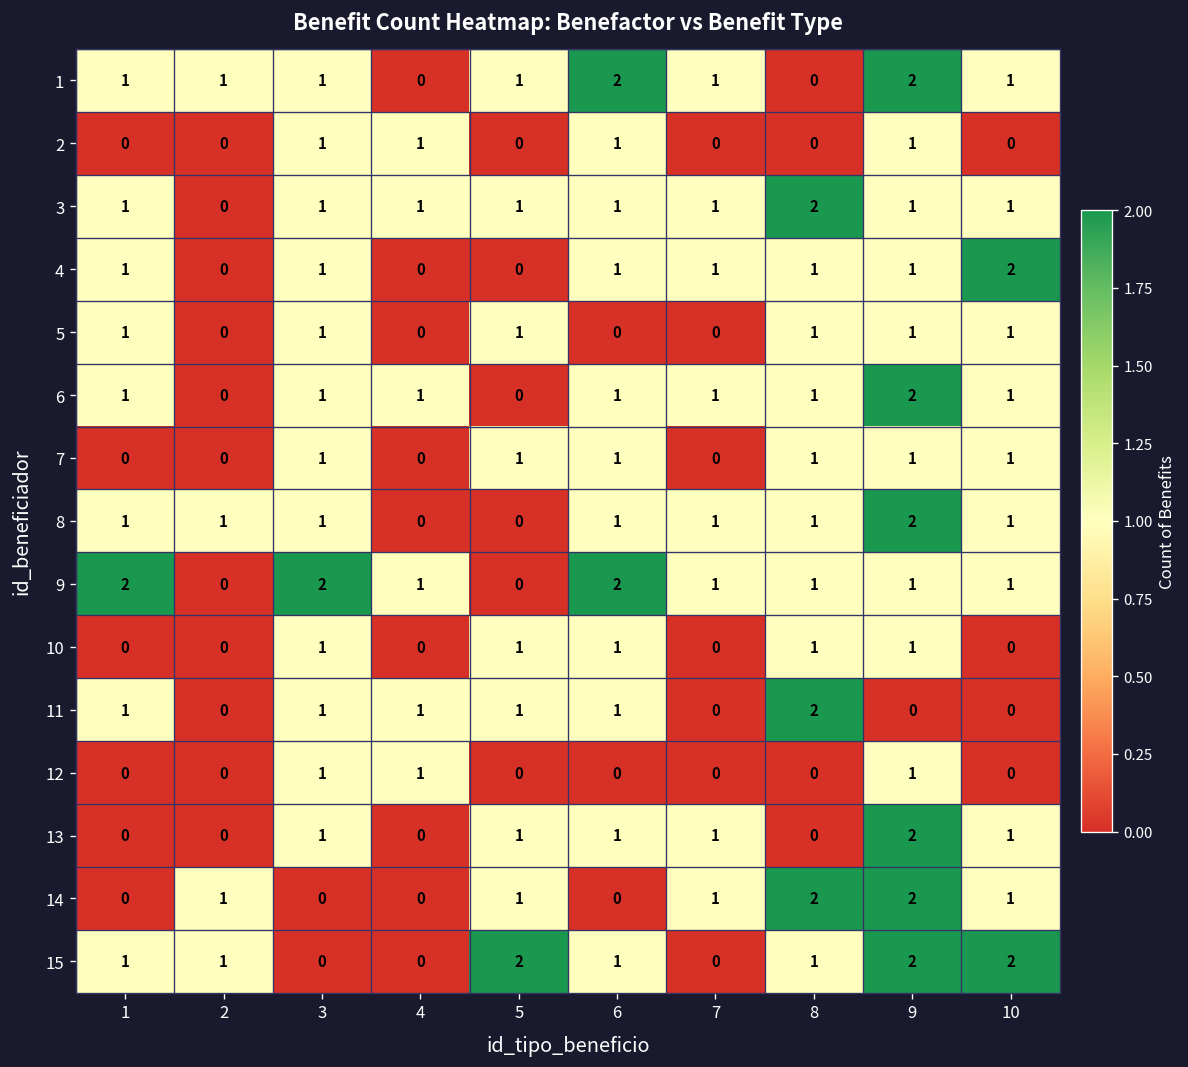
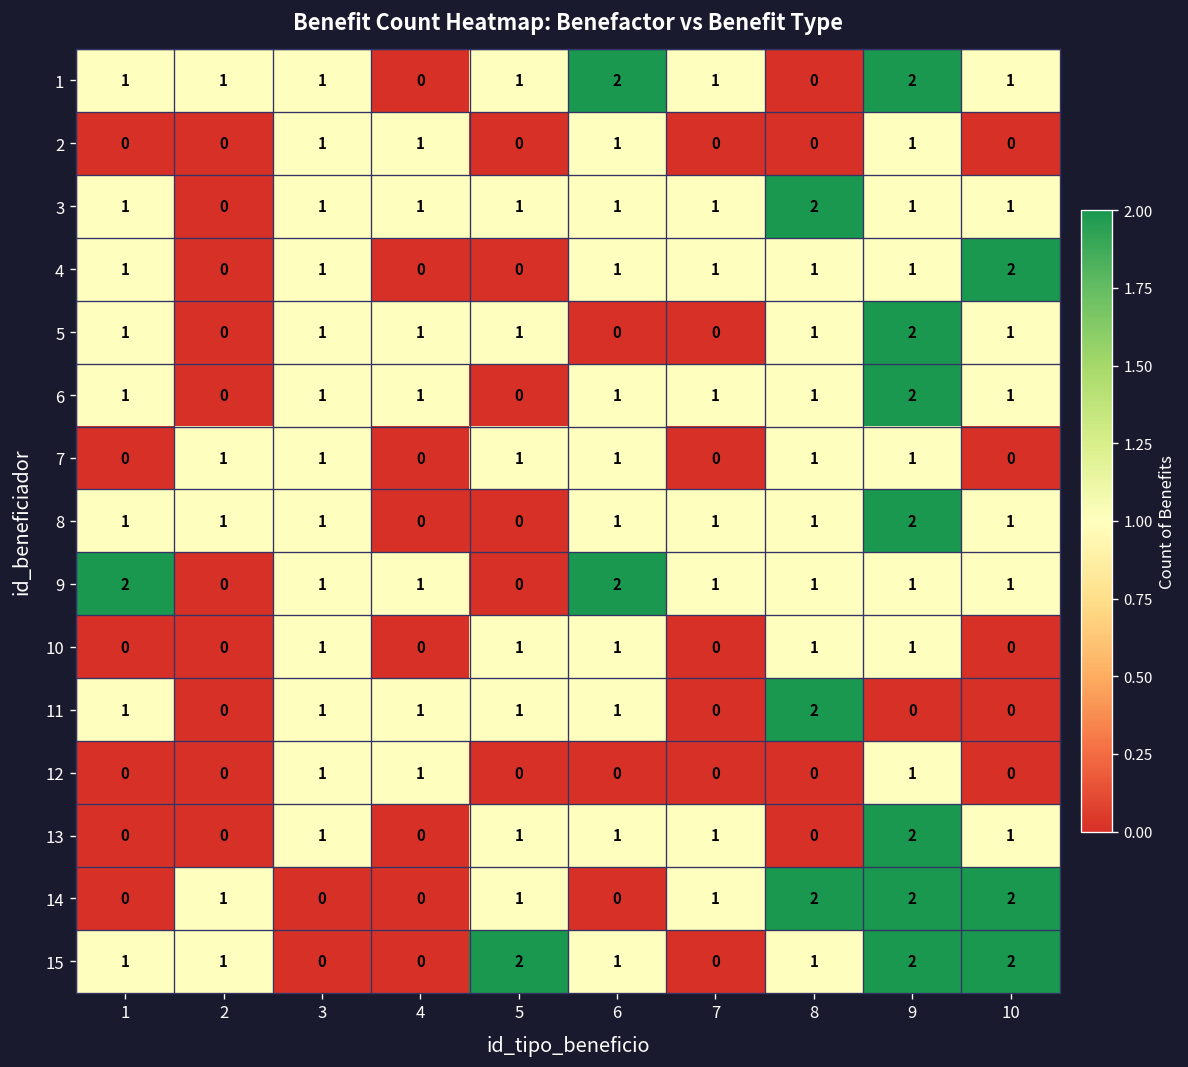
5, 4: 0 -> 1
5, 9: 1 -> 2
7, 2: 0 -> 1
7, 10: 1 -> 0
9, 3: 2 -> 1
14, 10: 1 -> 2
